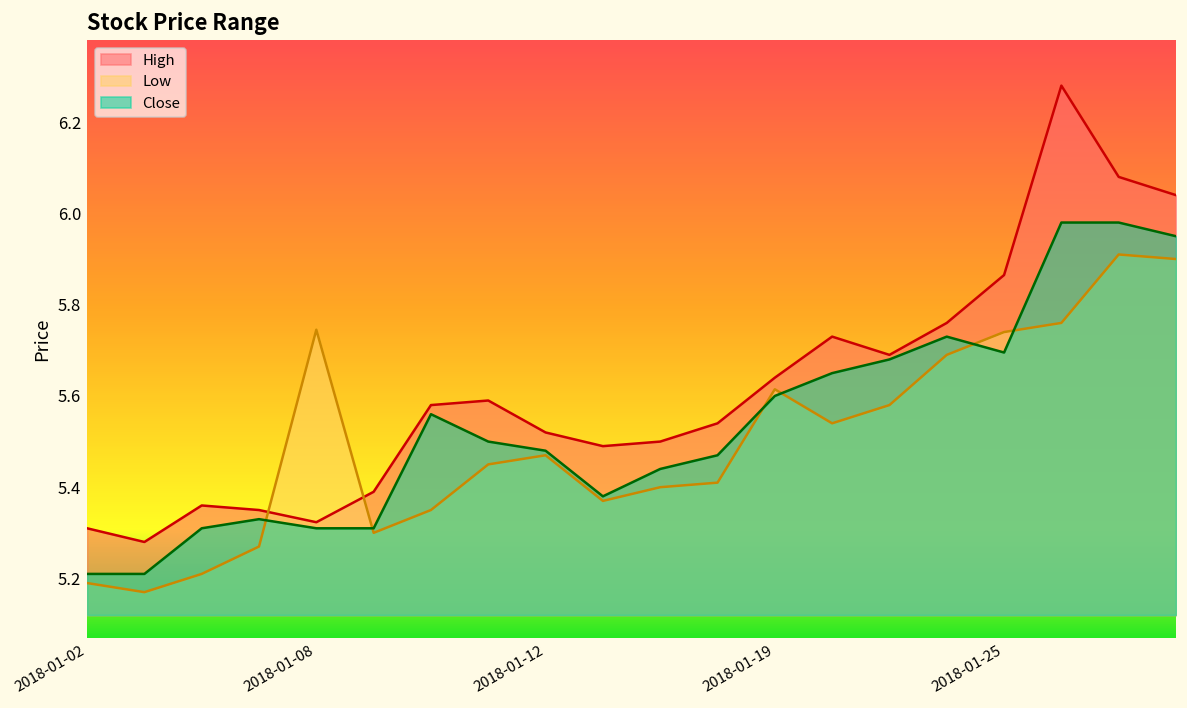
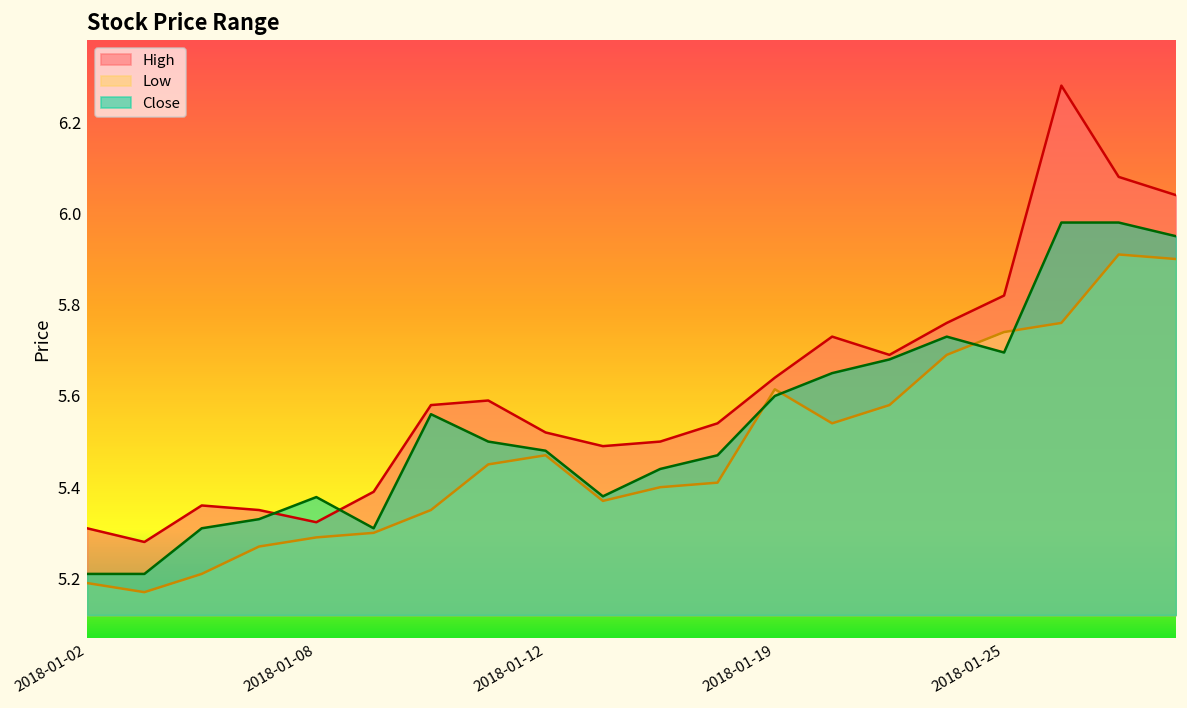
Low, 2018-01-08: 5.75 -> 5.29
Close, 2018-01-08: 5.31 -> 5.38
High, 2018-01-25: 5.86 -> 5.82
